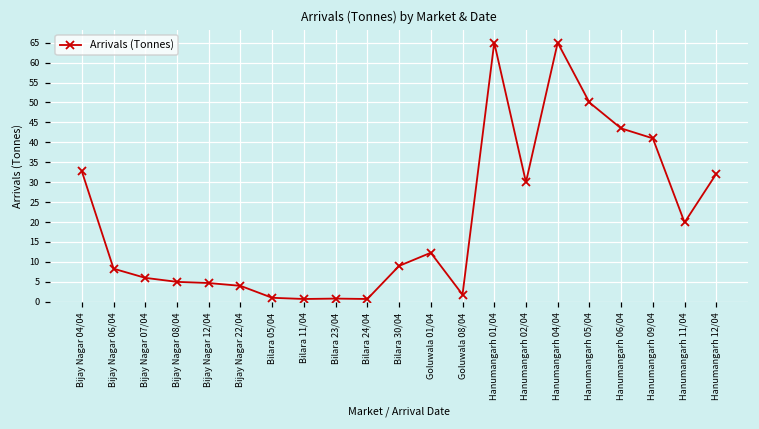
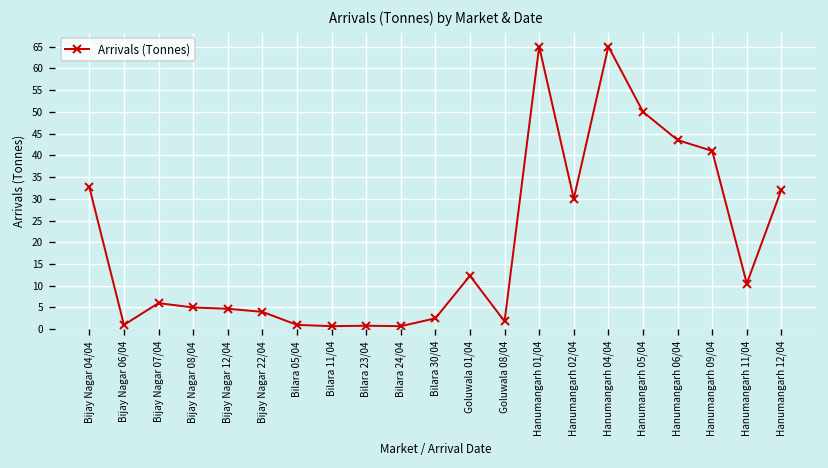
Bijay Nagar 06/04: 8 -> 1
Bilara 30/04: 9 -> 3
Hanumangarh 11/04: 20 -> 11
